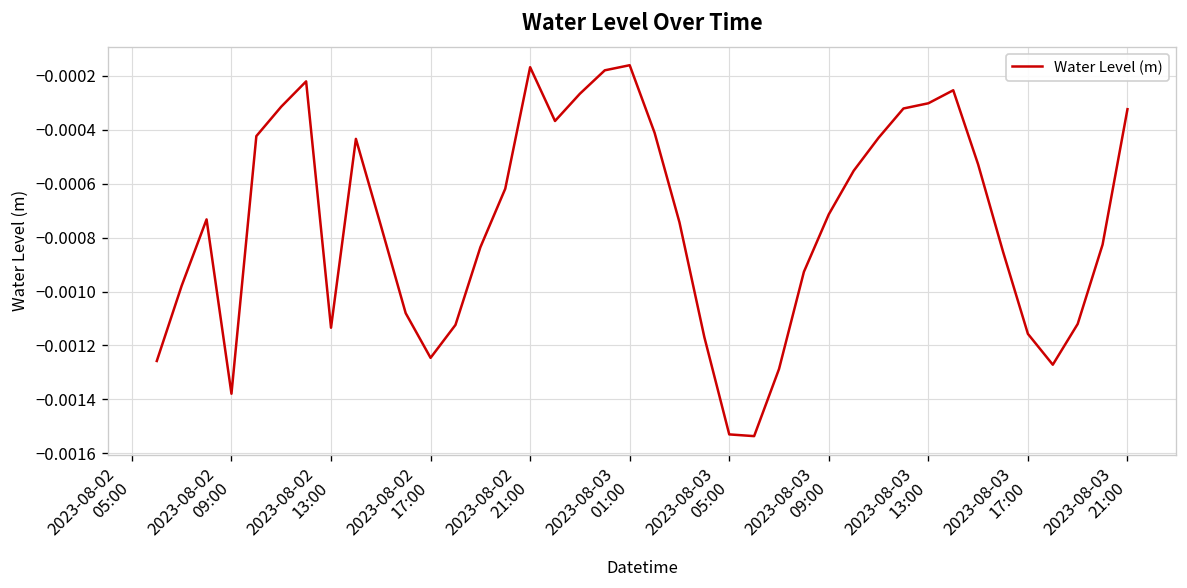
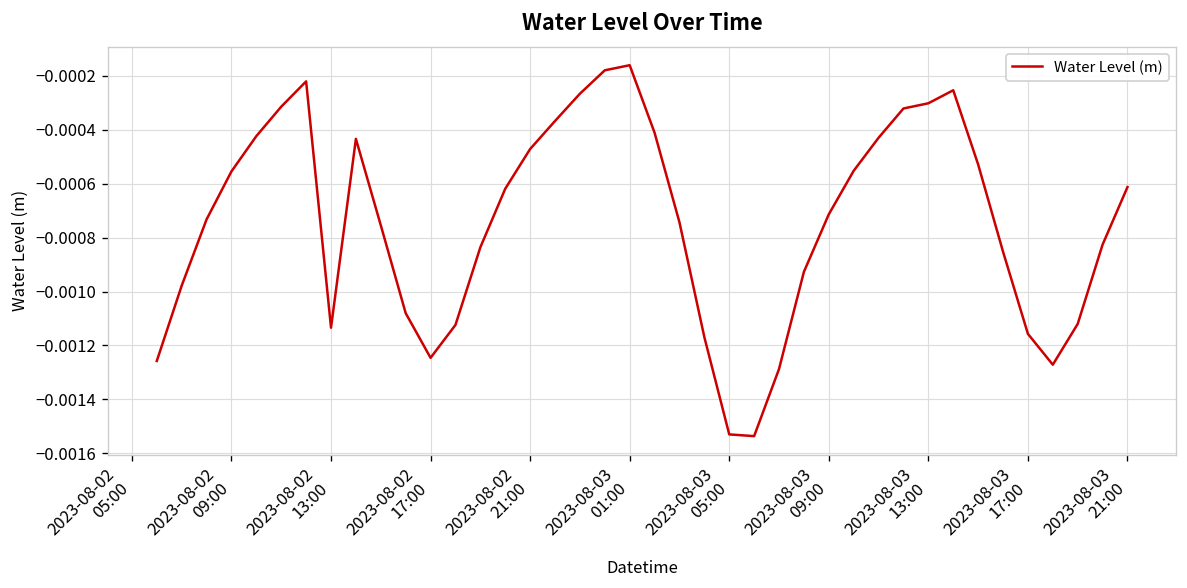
2023-08-02 09:00: -0.00138 -> -0.00055
2023-08-02 21:00: -0.00017 -> -0.00047
2023-08-03 21:00: -0.00032 -> -0.00061
